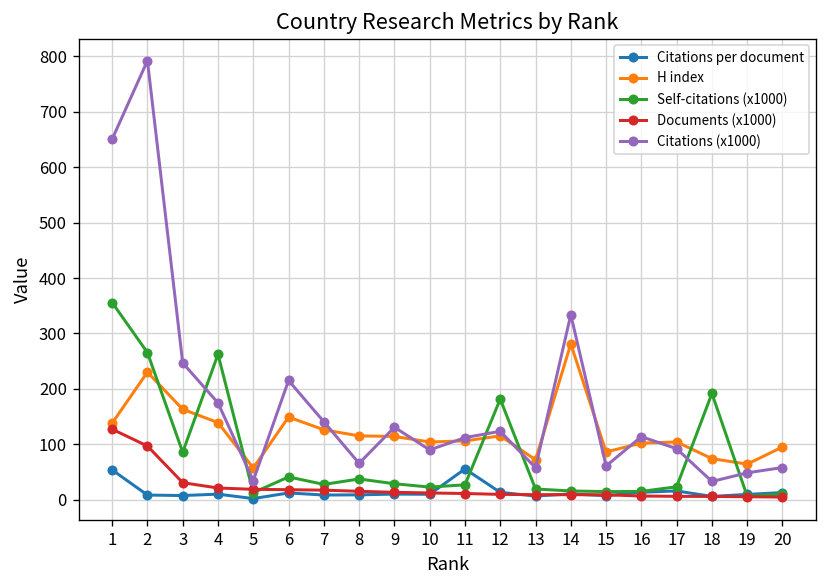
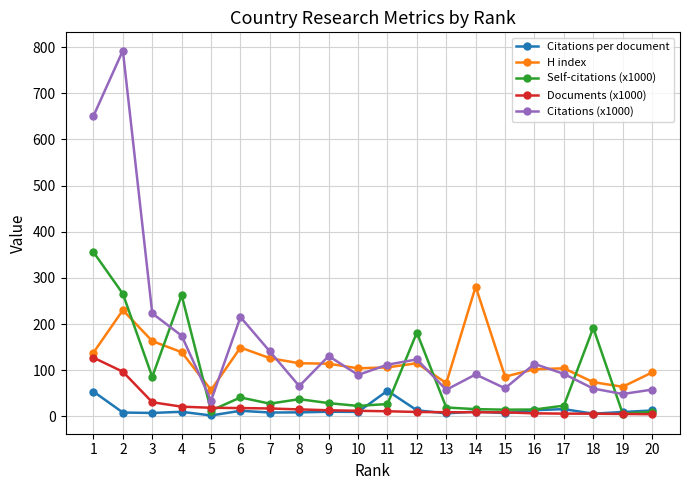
Citations (x1000), 3: 250 -> 220
Citations (x1000), 14: 330 -> 90
Citations (x1000), 18: 30 -> 60
